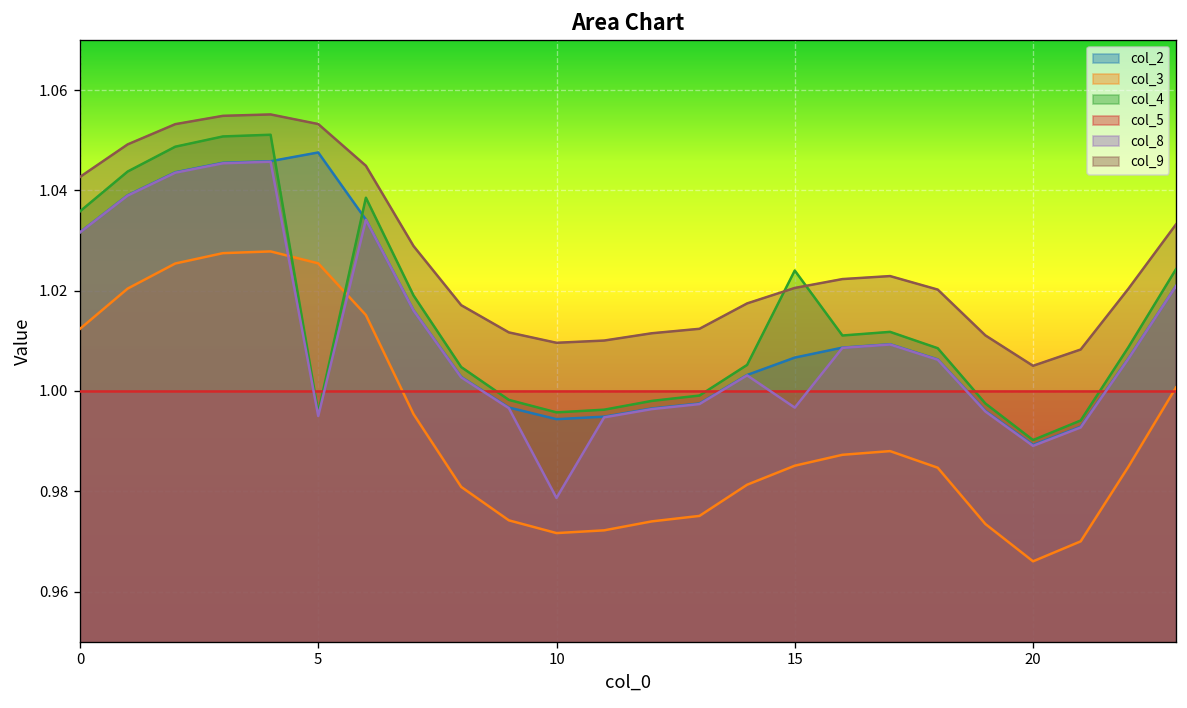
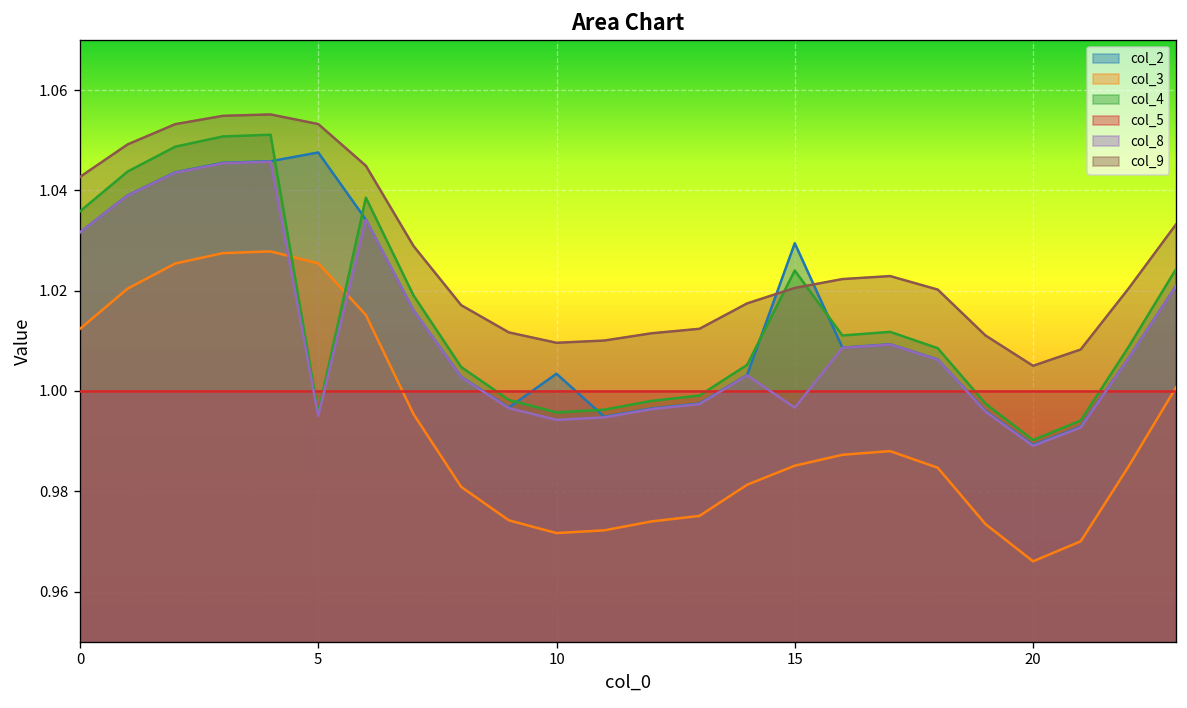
col_2, 10: 0.994 -> 1.003
col_8, 10: 0.979 -> 0.994
col_2, 15: 1.007 -> 1.029
